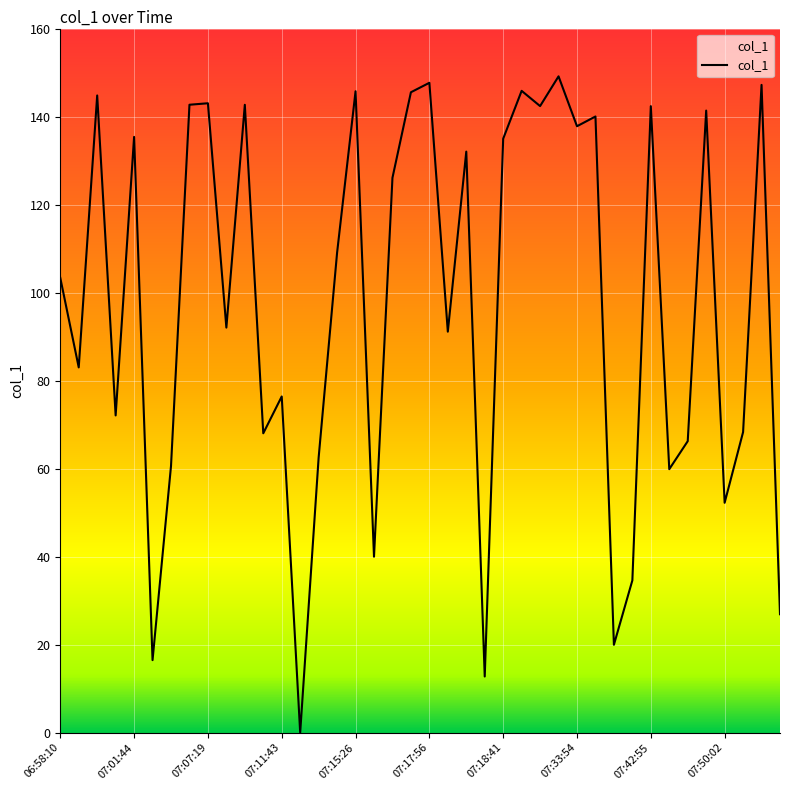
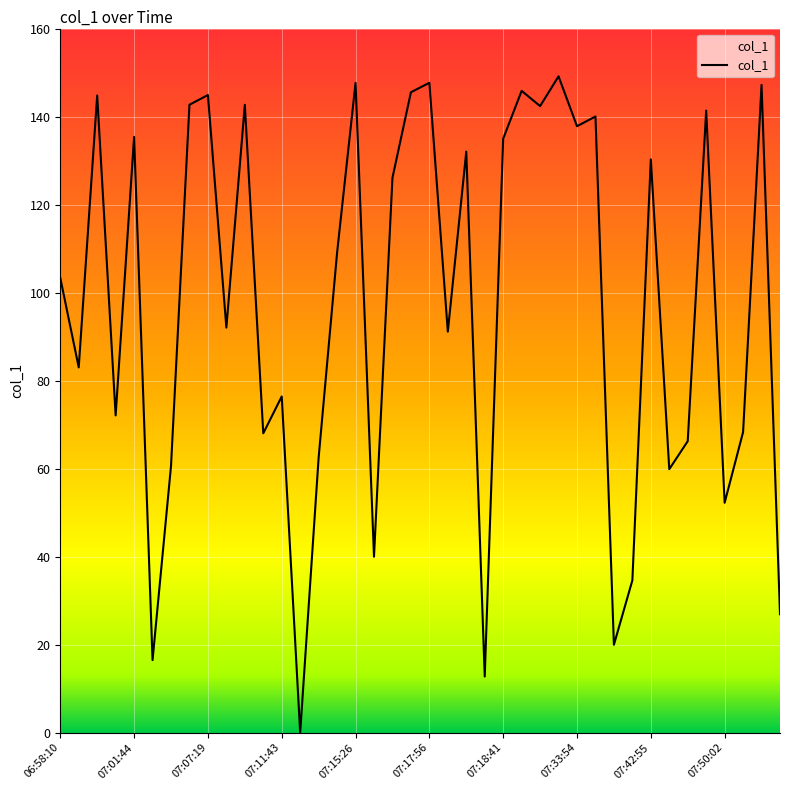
07:07:19: 143 -> 145
07:15:26: 146 -> 148
07:42:55: 142 -> 130
